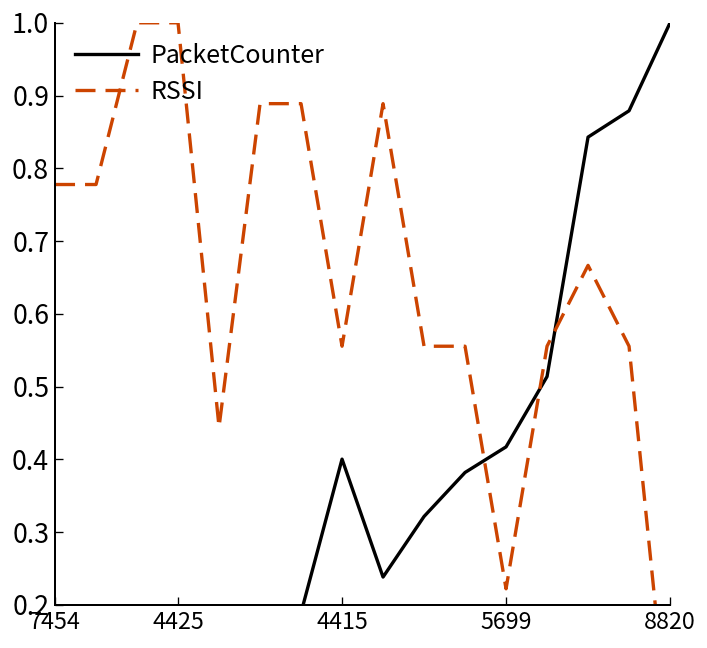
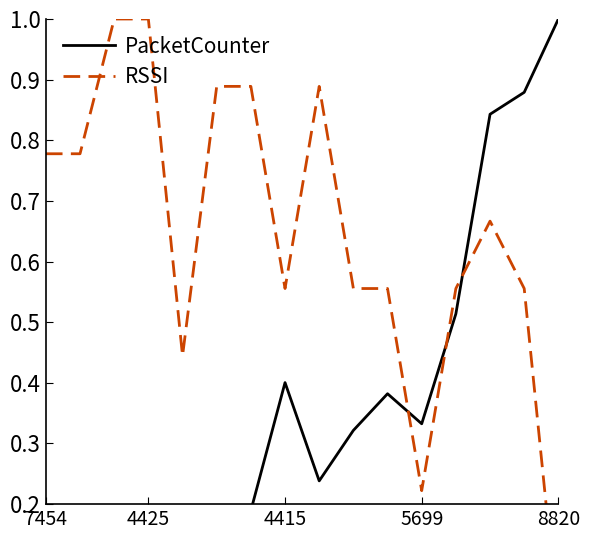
PacketCounter, 5699: 0.42 -> 0.33
